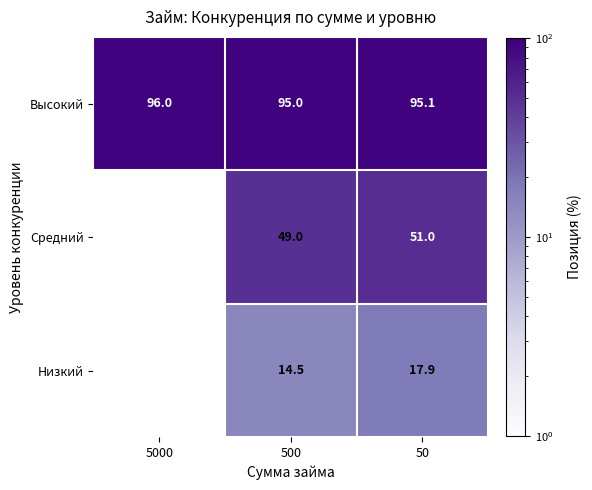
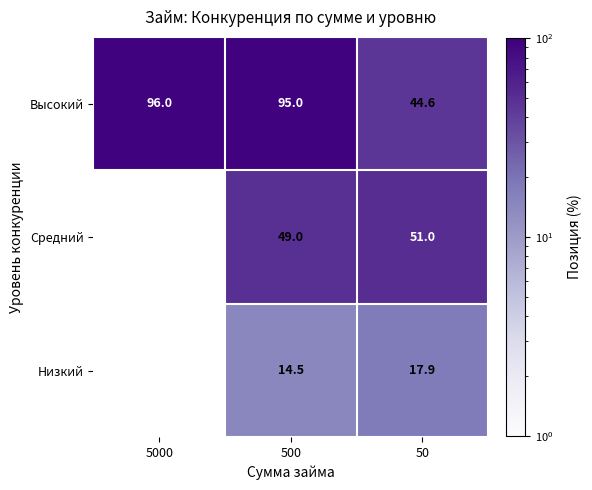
Высокий, 50: 95.1 -> 44.6
